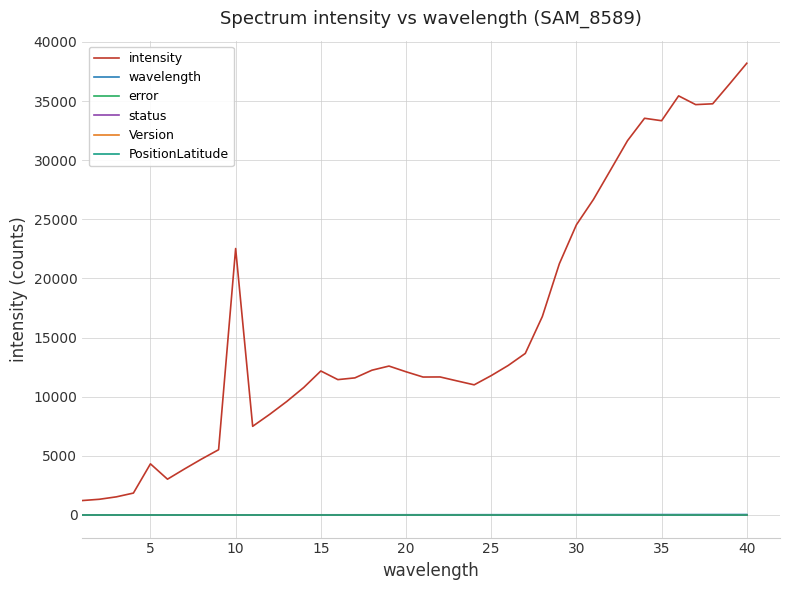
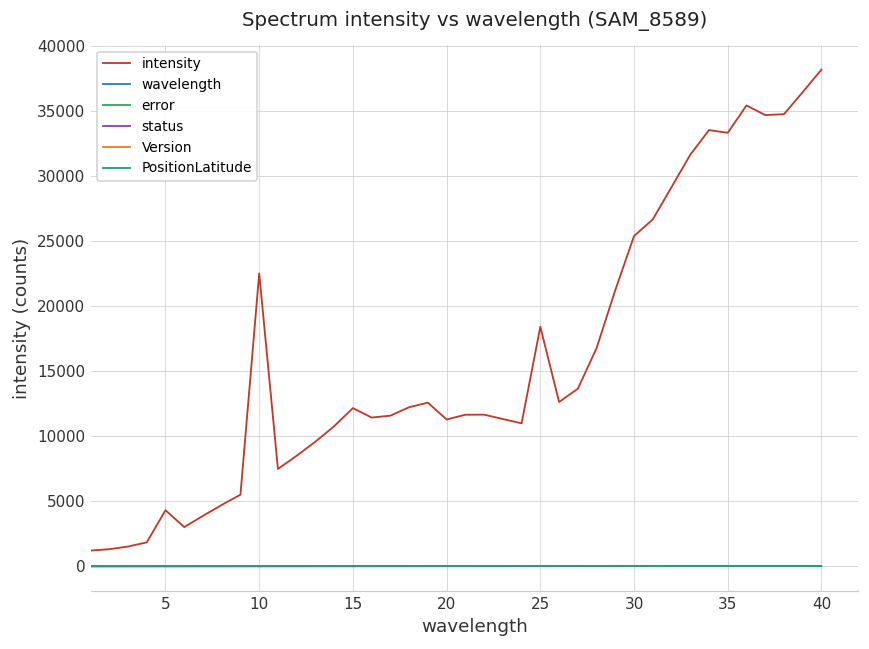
intensity, 20: 12100 -> 11300
intensity, 25: 11800 -> 18400
intensity, 30: 24500 -> 25400
